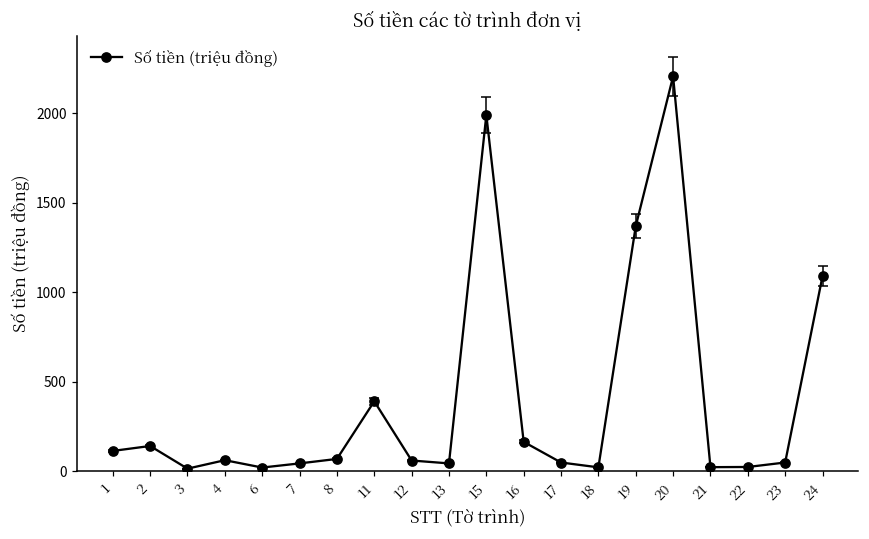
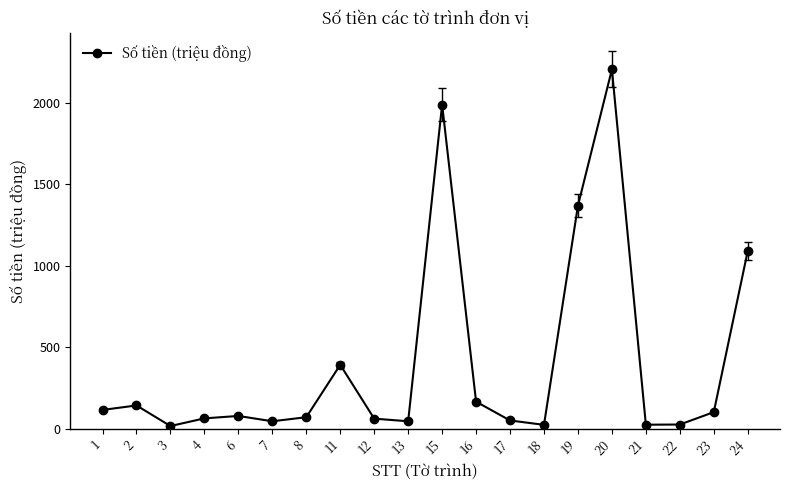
Số tiền (triệu đồng), 6: 20 -> 80
Số tiền (triệu đồng), 23: 50 -> 100
